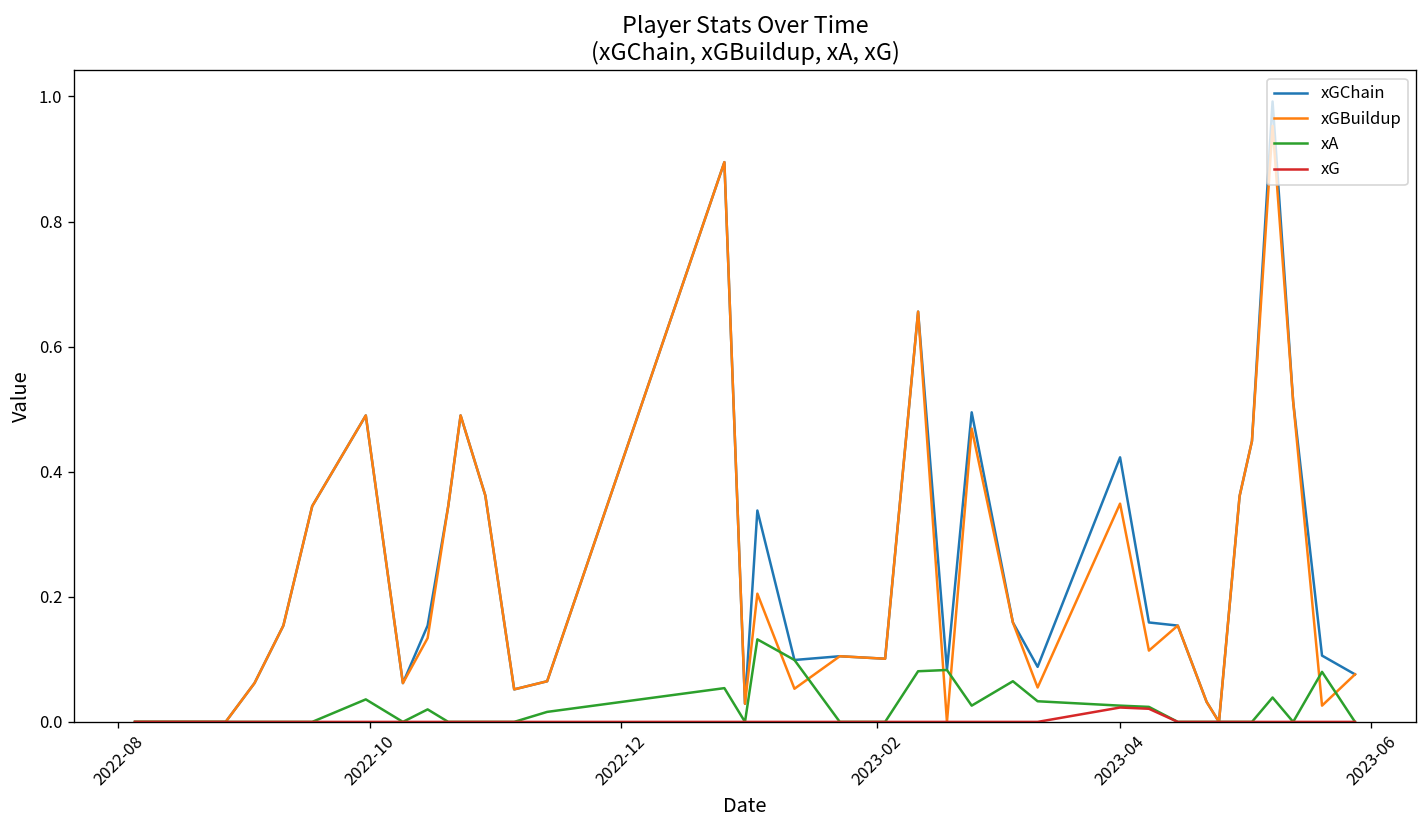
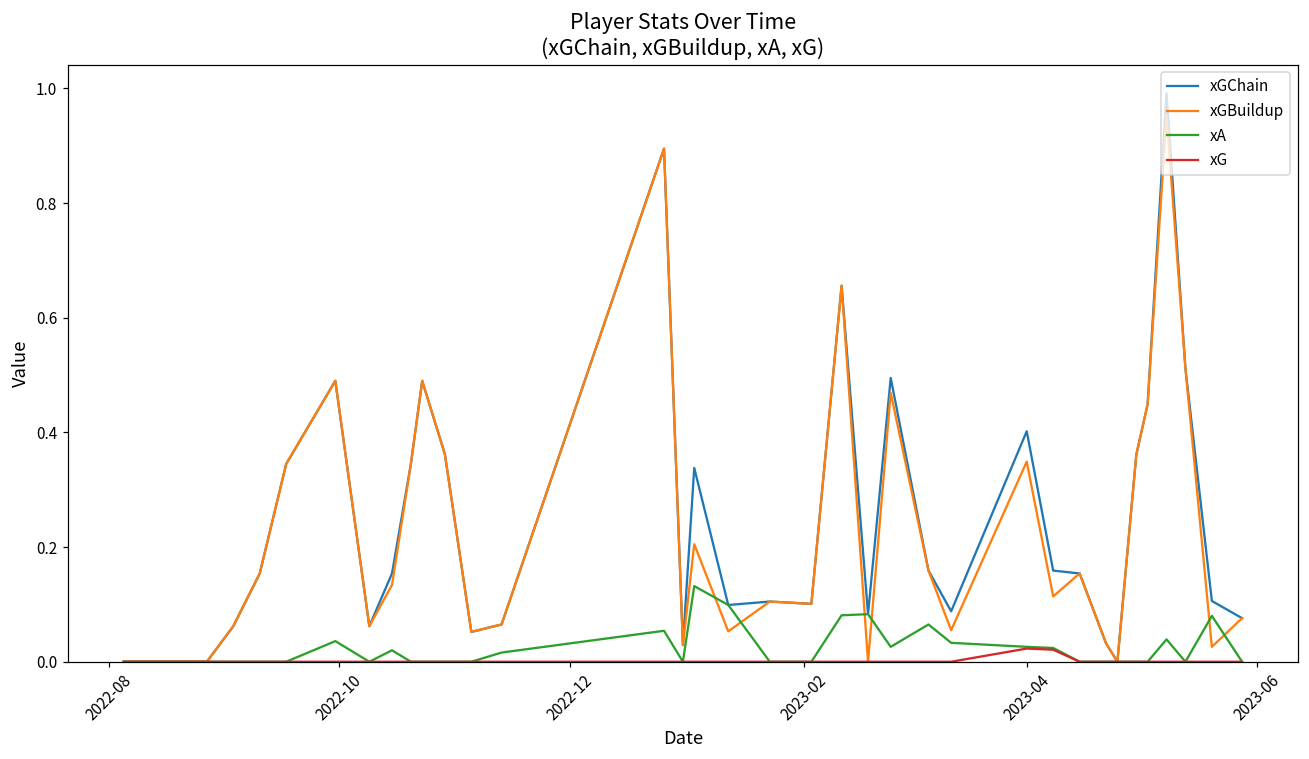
xGChain, 2023-04: 0.42 -> 0.40
